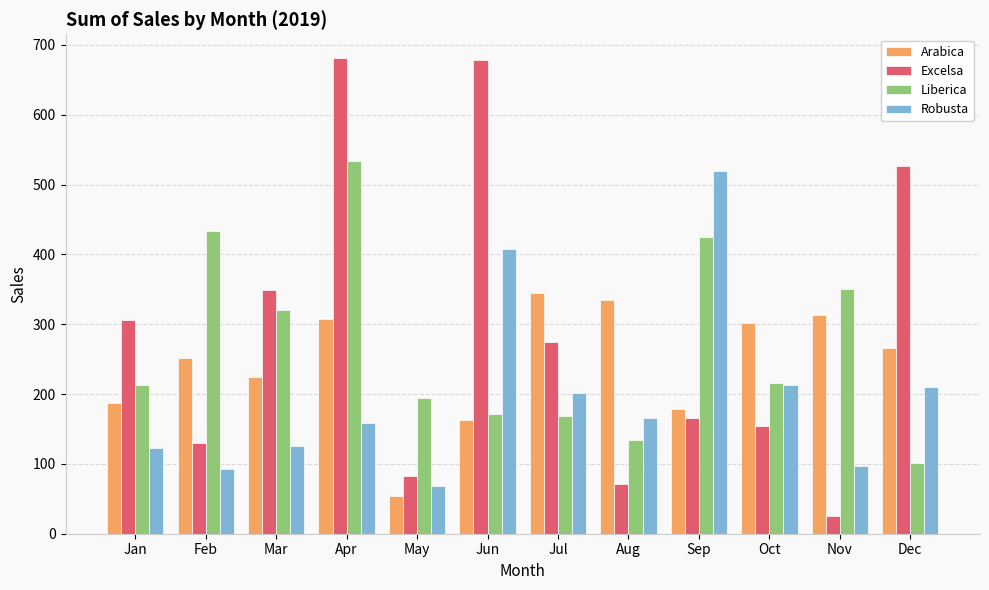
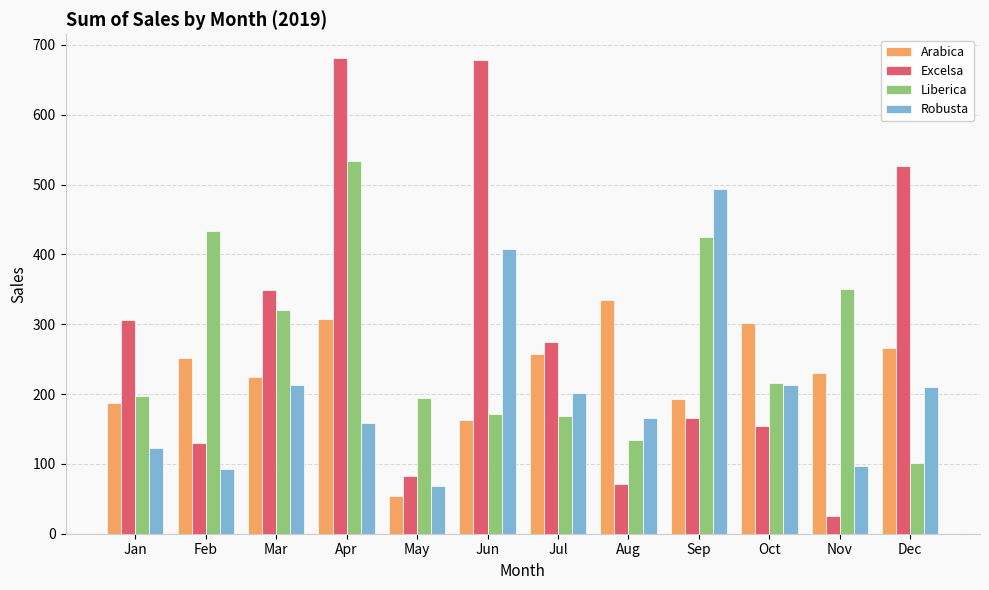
Liberica, Jan: 210 -> 200
Robusta, Mar: 130 -> 210
Arabica, Jul: 350 -> 260
Arabica, Sep: 180 -> 190
Robusta, Sep: 520 -> 490
Arabica, Nov: 310 -> 230
